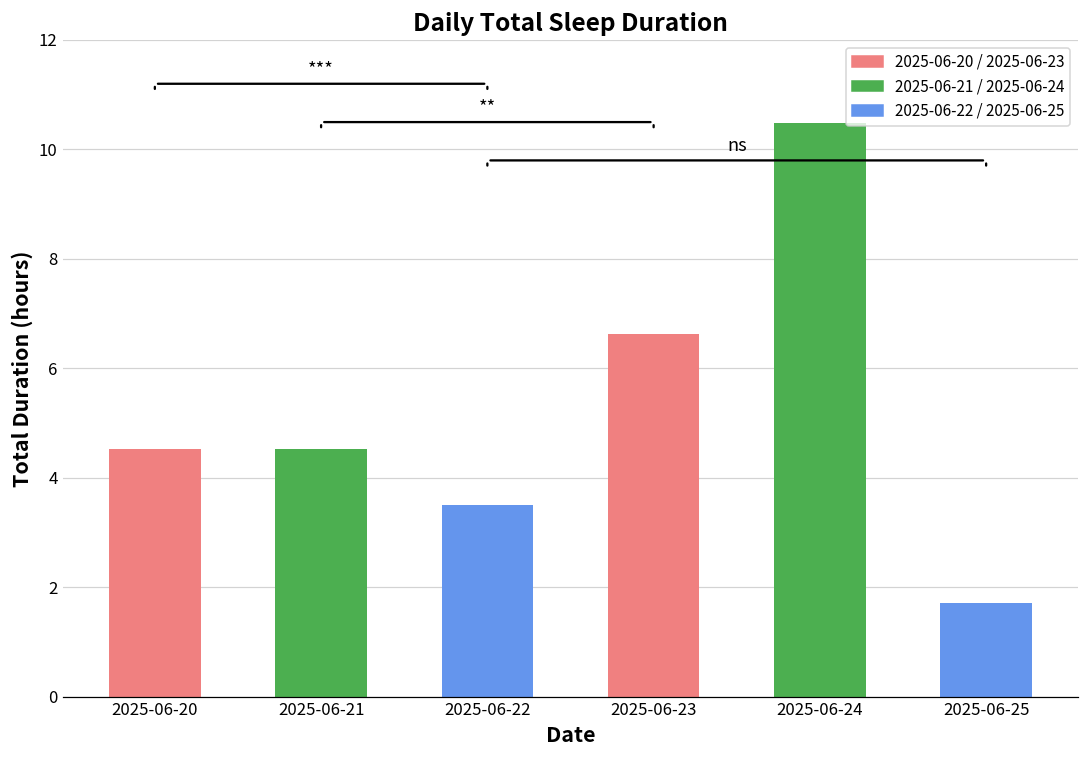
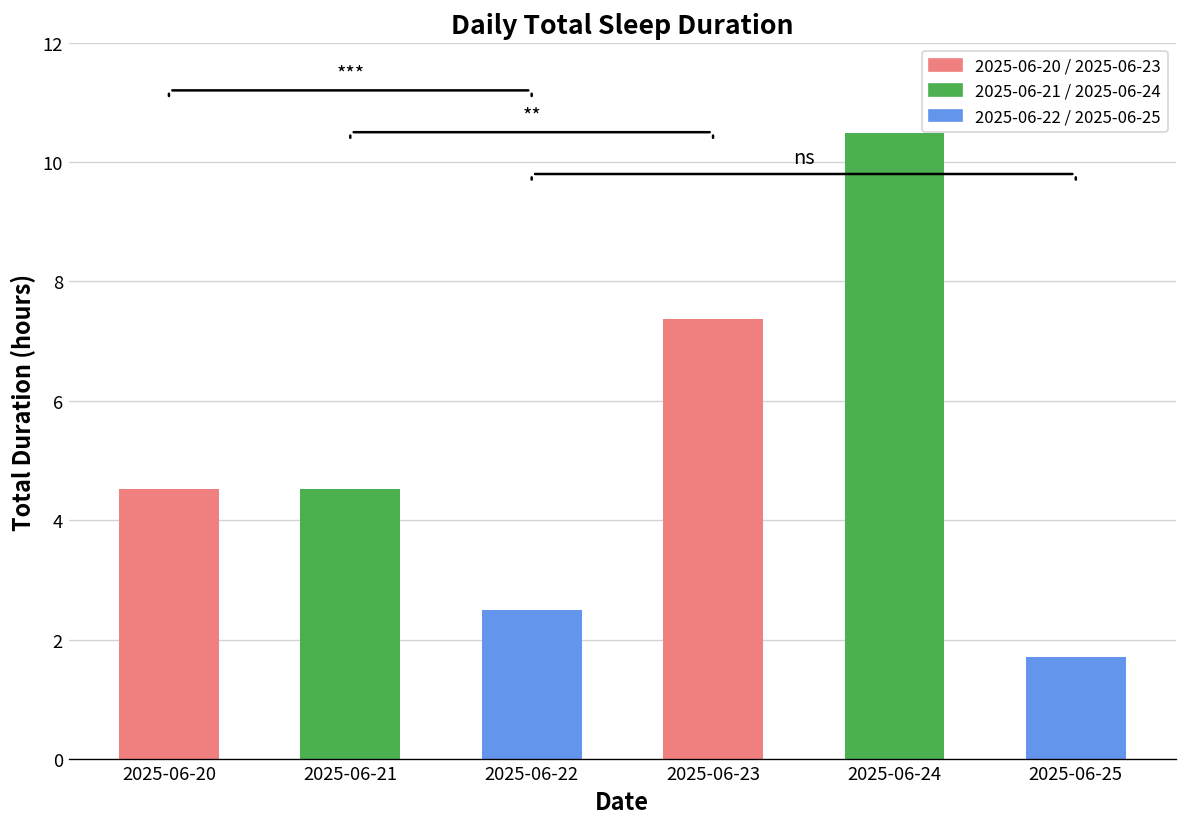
2025-06-22: 3.5 -> 2.5
2025-06-23: 6.6 -> 7.4
